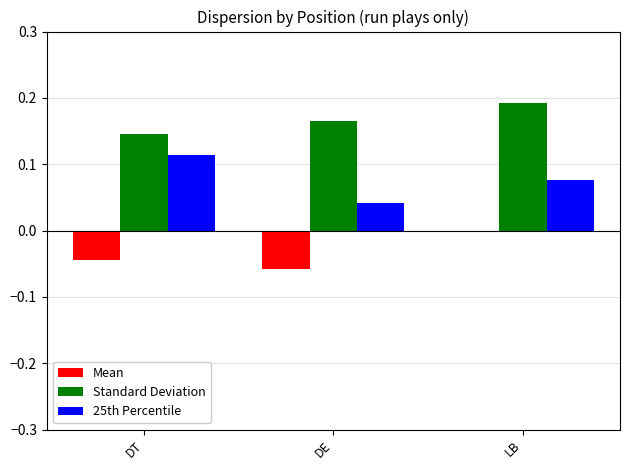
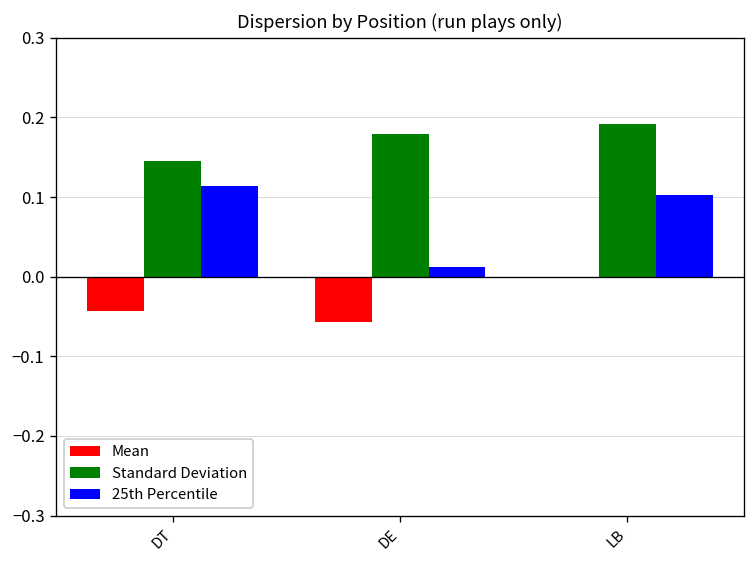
Standard Deviation, DE: 0.17 -> 0.18
25th Percentile, DE: 0.04 -> 0.01
25th Percentile, LB: 0.08 -> 0.10
